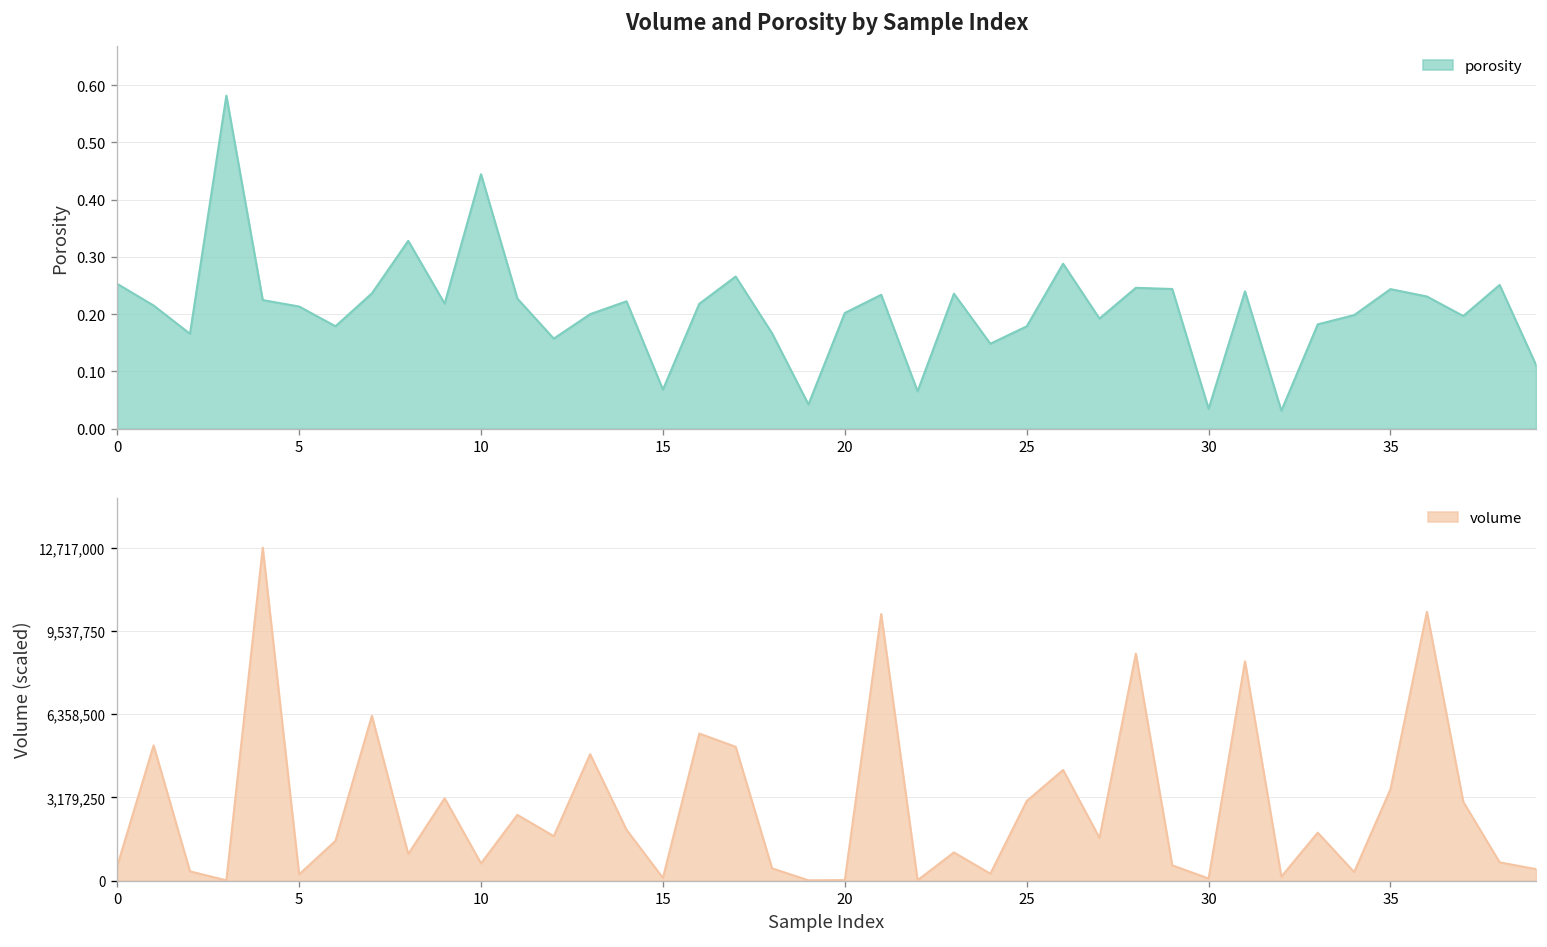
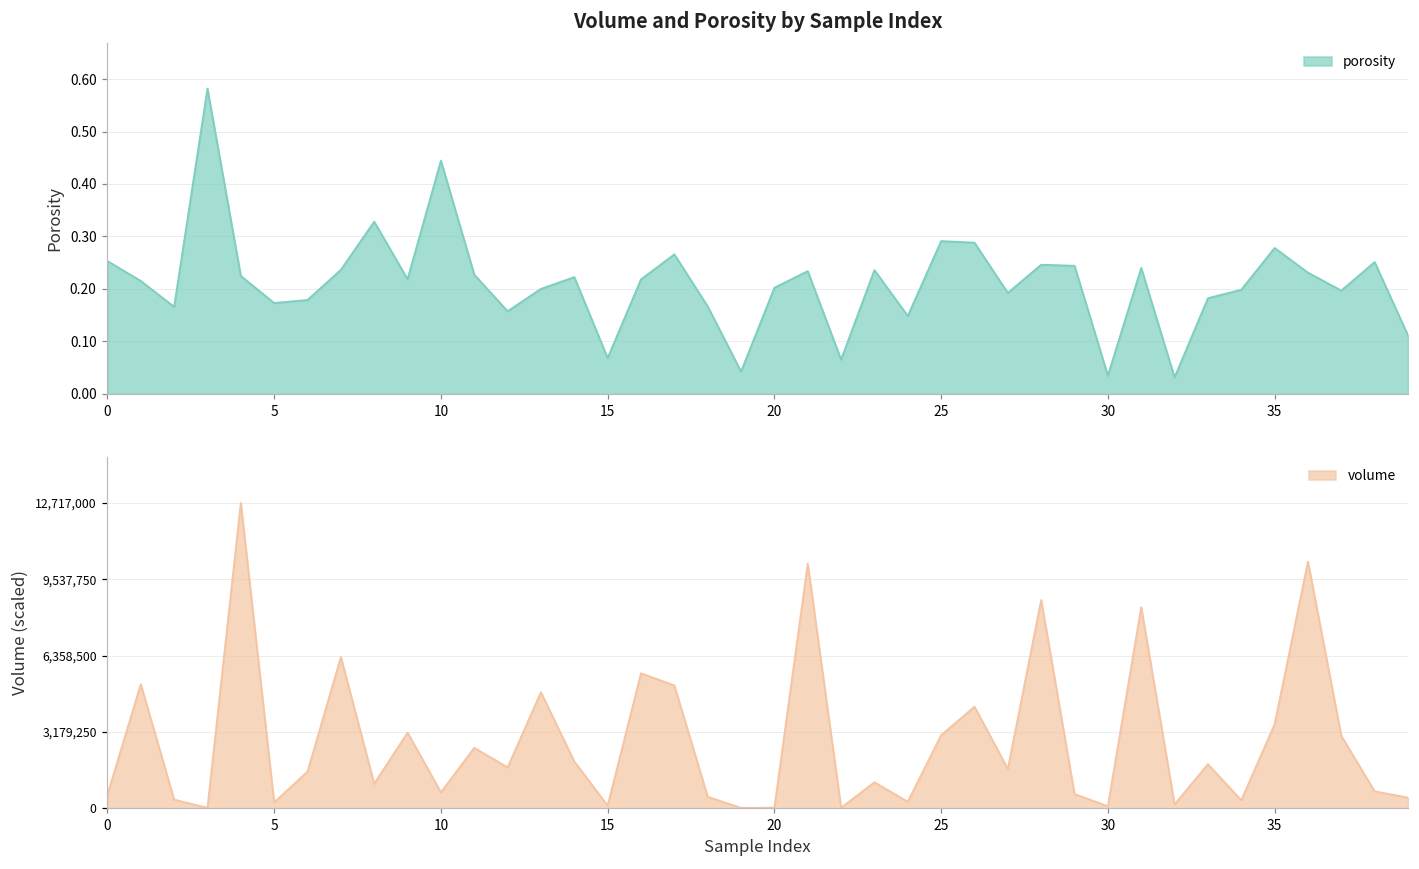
Volume and Porosity by Sample Index, 5: 0.21 -> 0.17
Volume and Porosity by Sample Index, 25: 0.18 -> 0.29
Volume and Porosity by Sample Index, 35: 0.24 -> 0.28
